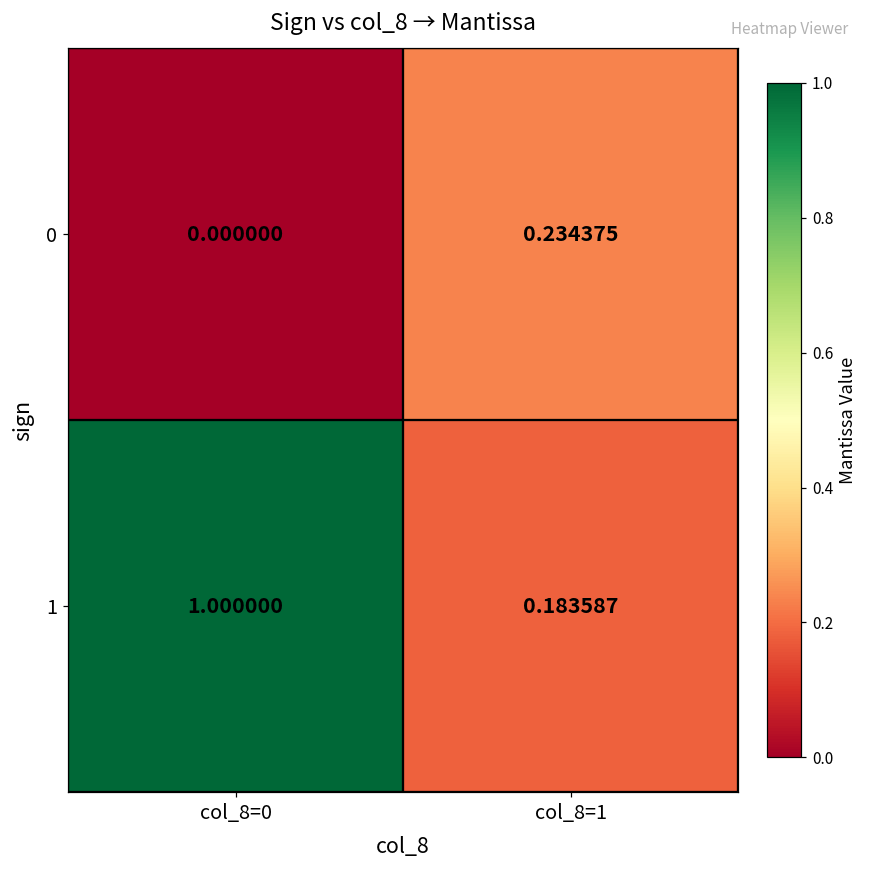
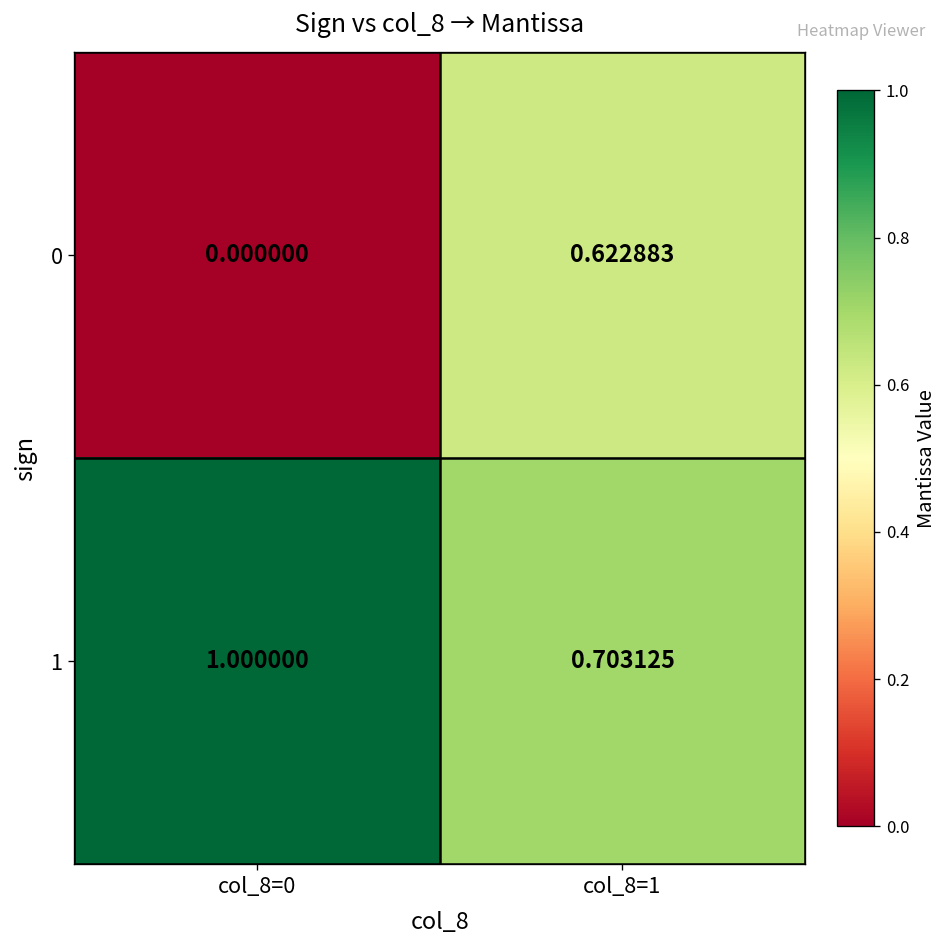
0, col_8=1: 0.234375 -> 0.622883
1, col_8=1: 0.183587 -> 0.703125
